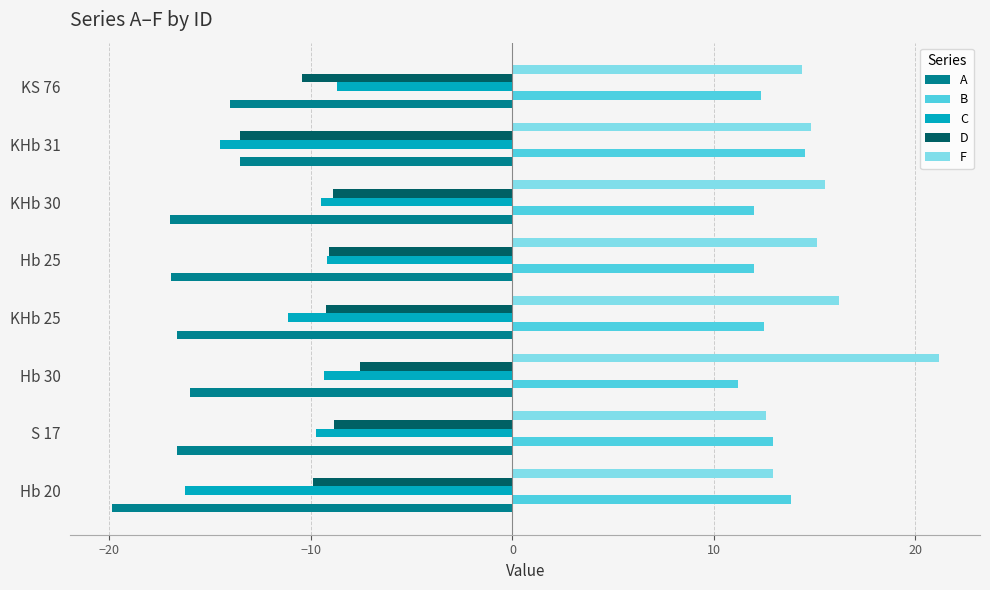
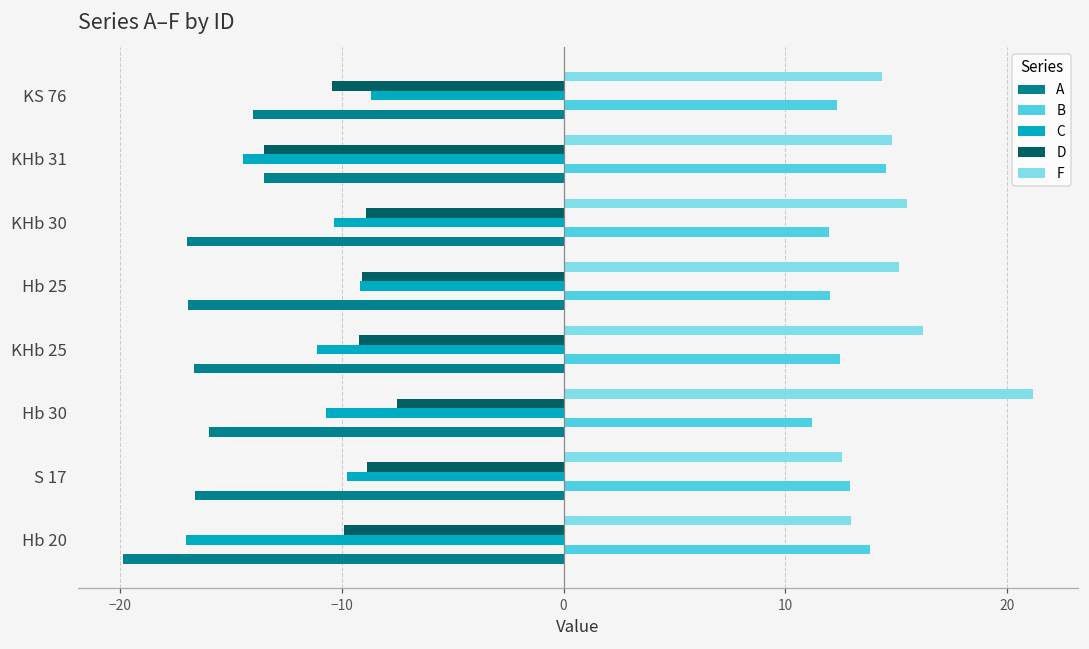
C, KHb 30: -9.5 -> -10.4
C, Hb 30: -9.4 -> -10.7
C, Hb 20: -16.3 -> -17.1
